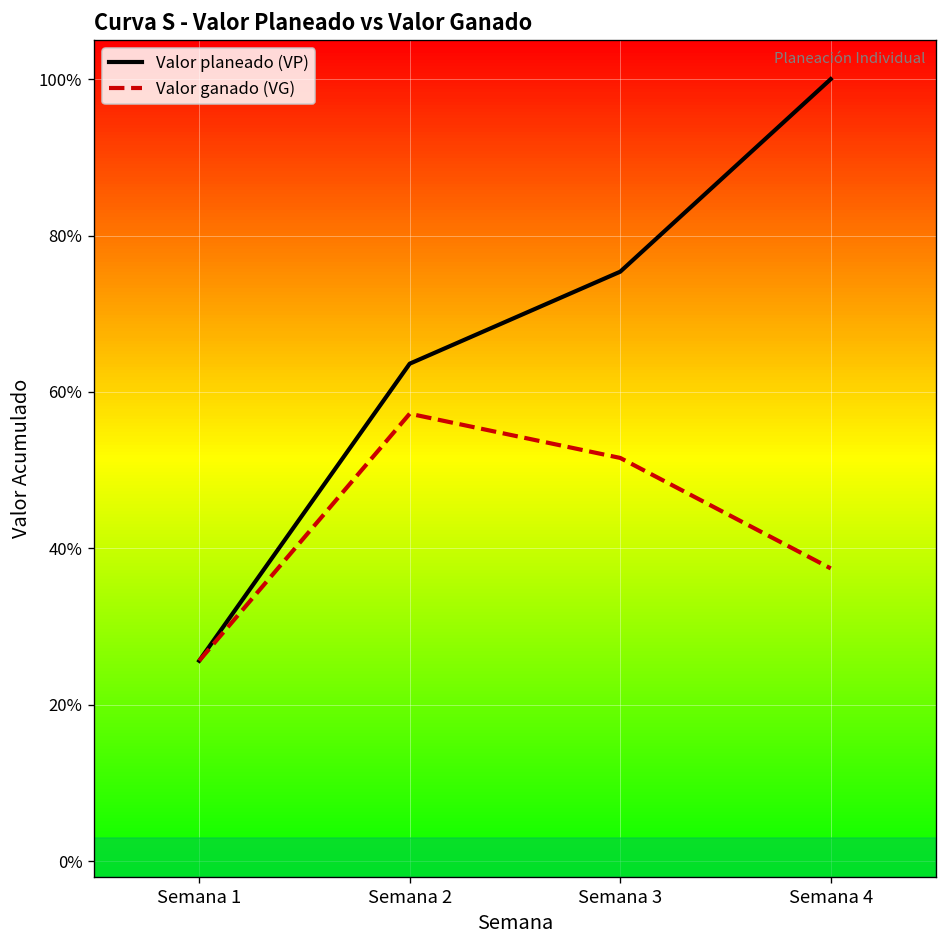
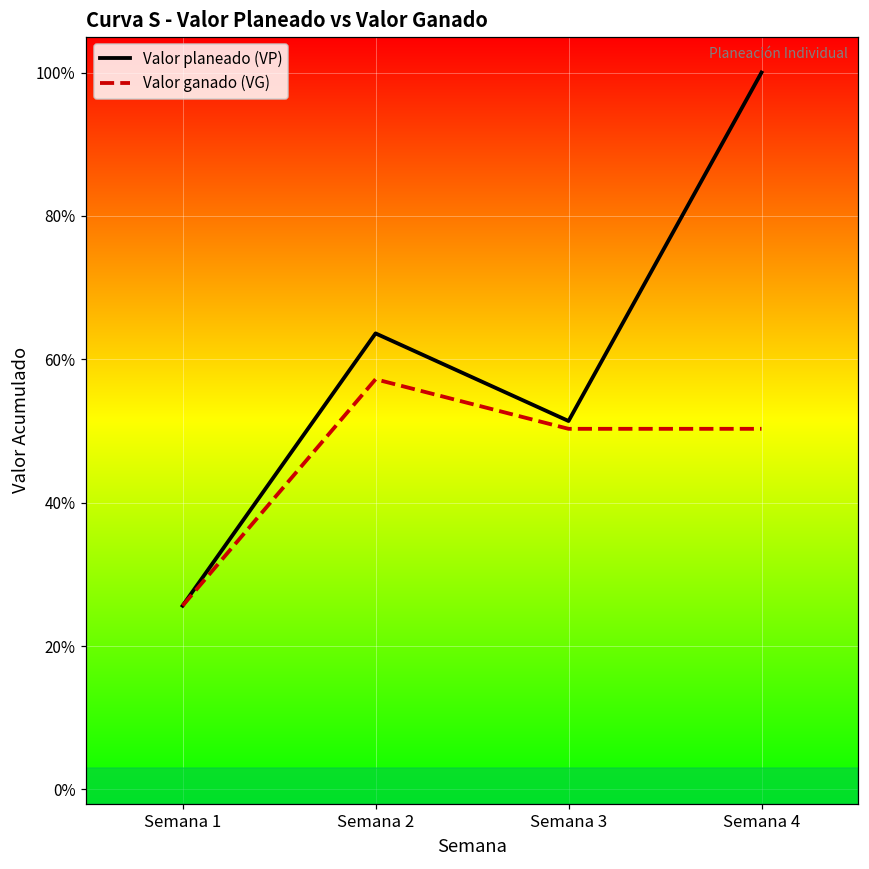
Valor planeado (VP), Semana 3: 75% -> 51%
Valor ganado (VG), Semana 3: 52% -> 50%
Valor ganado (VG), Semana 4: 37% -> 50%
